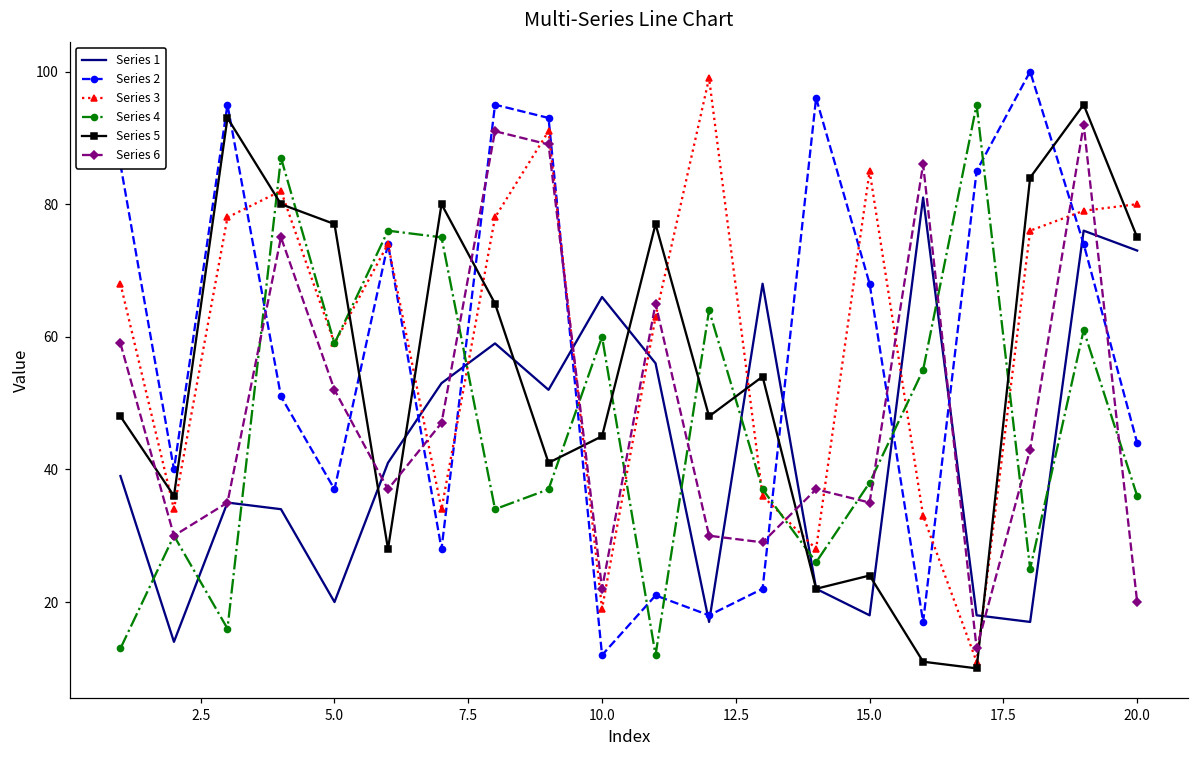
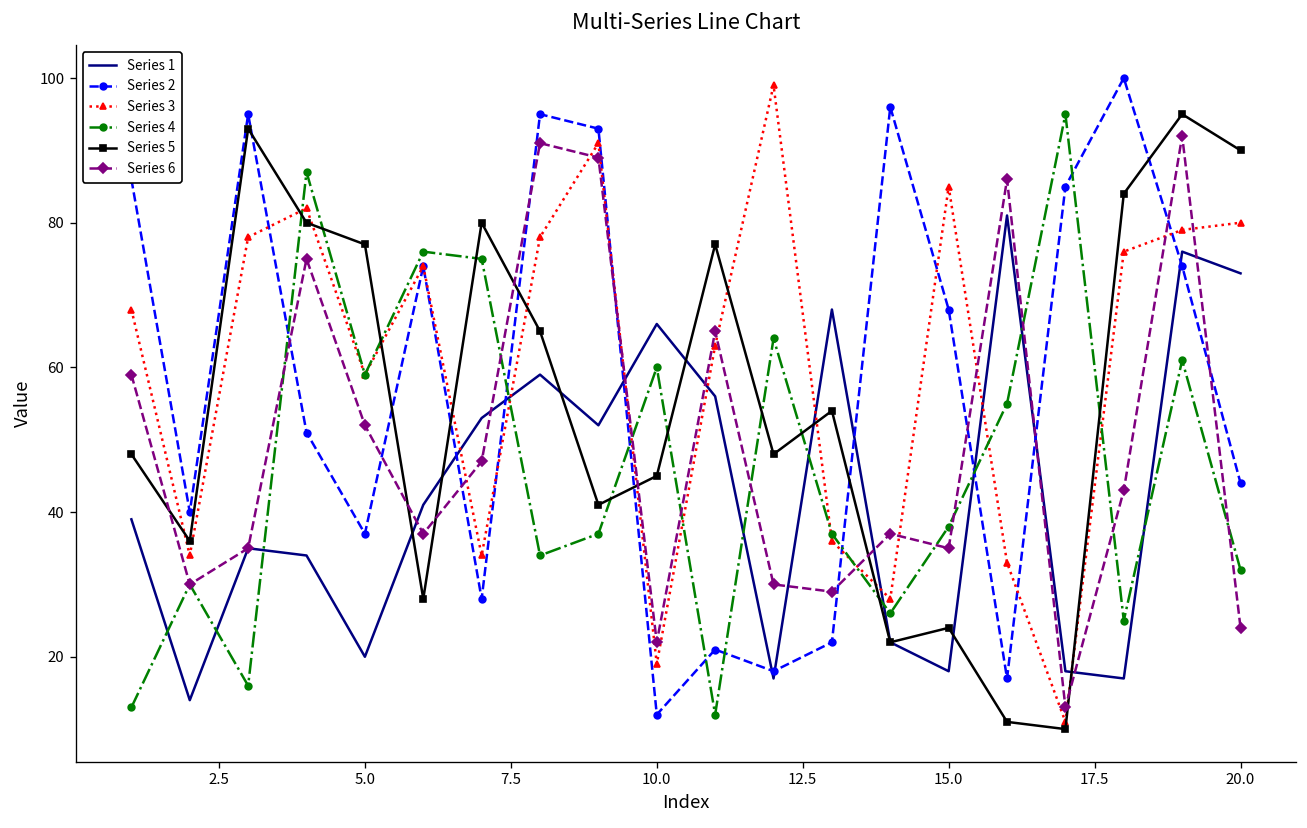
Series 4, 20.0: 36 -> 32
Series 5, 20.0: 75 -> 90
Series 6, 20.0: 20 -> 24
